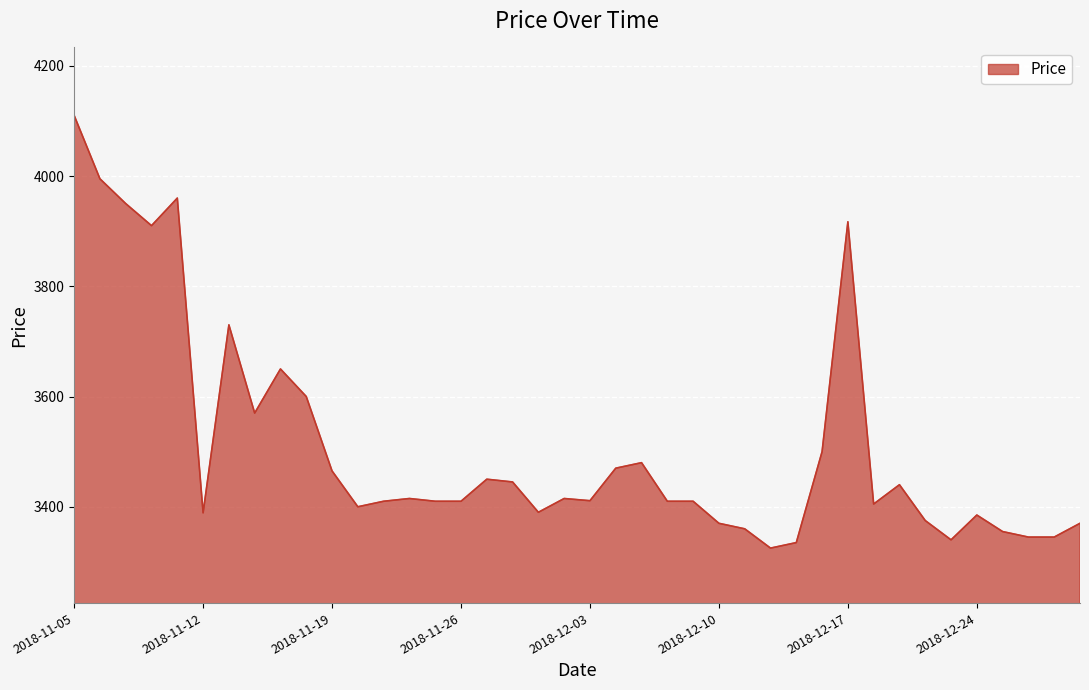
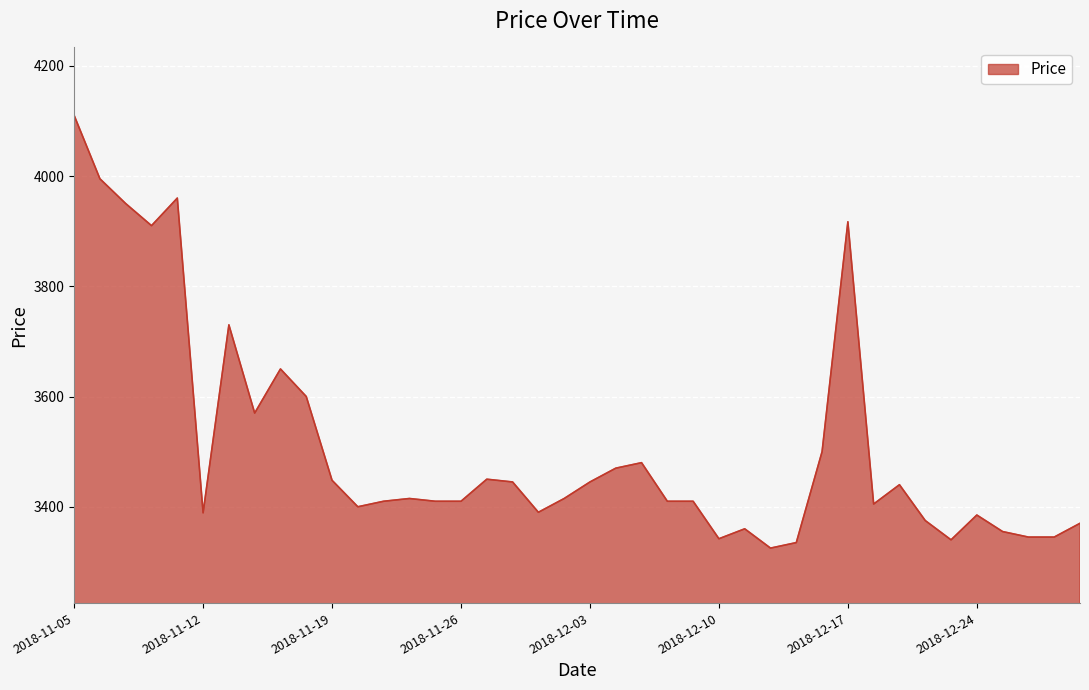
2018-11-19: 3470 -> 3450
2018-12-03: 3410 -> 3450
2018-12-10: 3370 -> 3340
